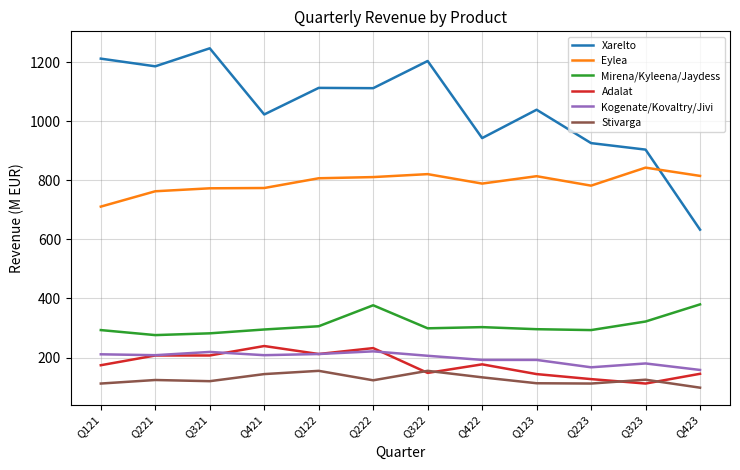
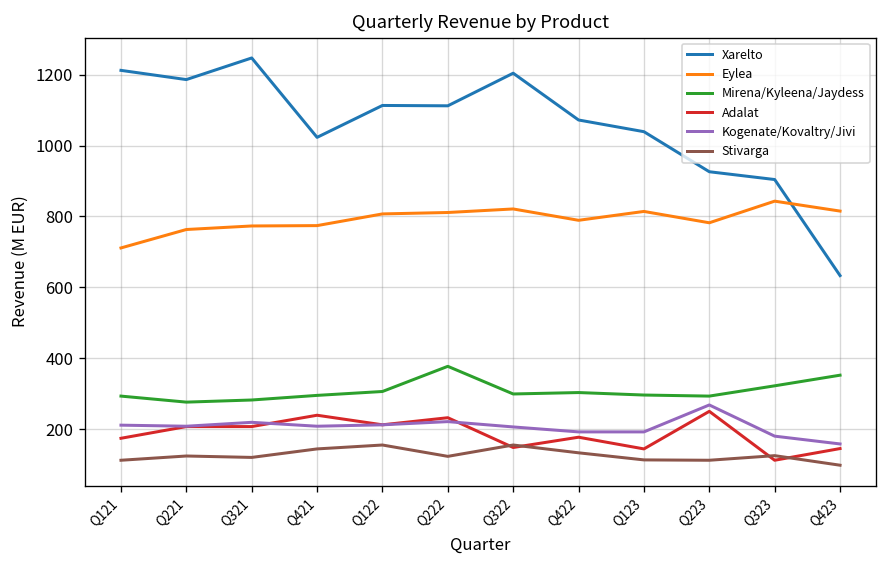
Xarelto, Q422: 940 -> 1070
Adalat, Q223: 130 -> 250
Kogenate/Kovaltry/Jivi, Q223: 170 -> 270
Mirena/Kyleena/Jaydess, Q423: 380 -> 350
